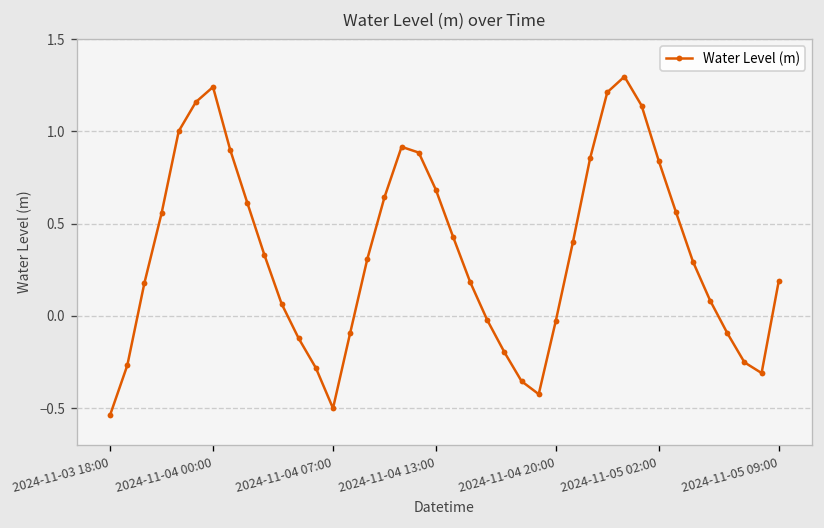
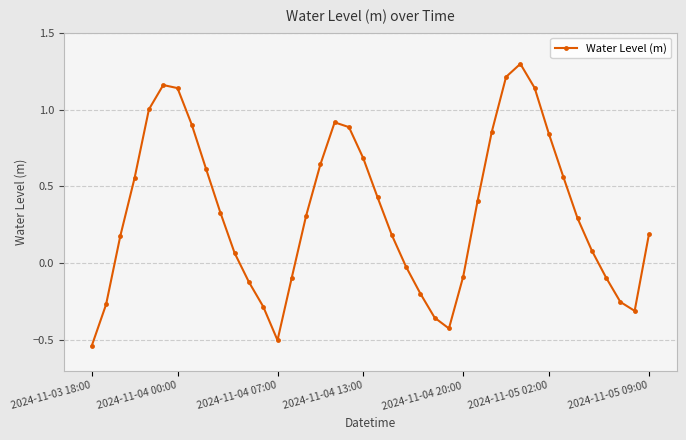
2024-11-04 00:00: 1.24 -> 1.14
2024-11-04 20:00: -0.03 -> -0.09
